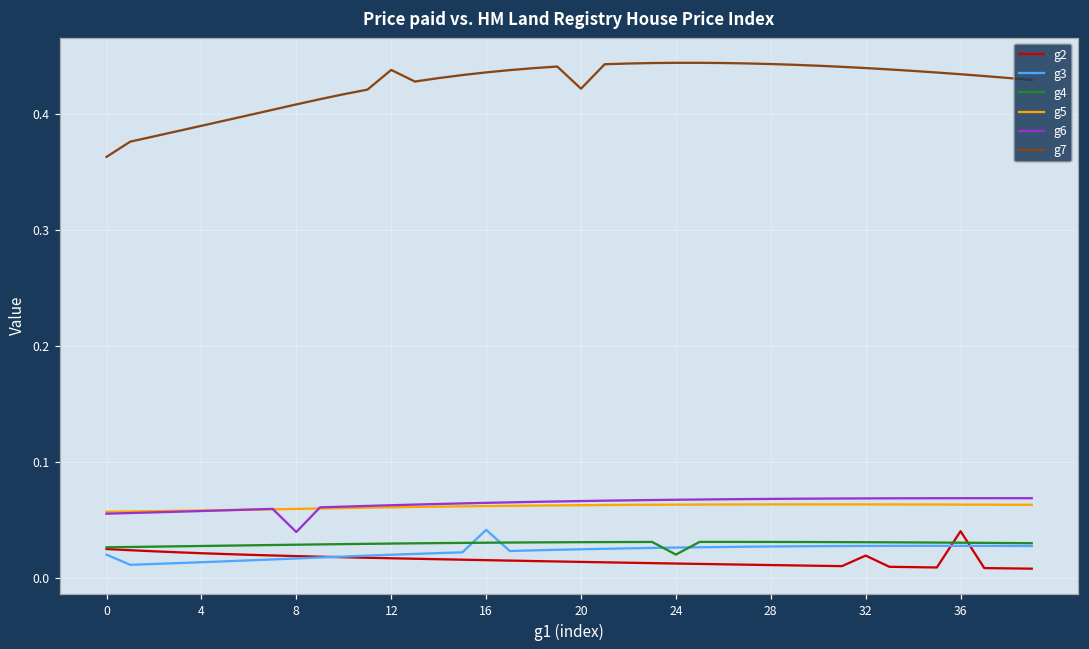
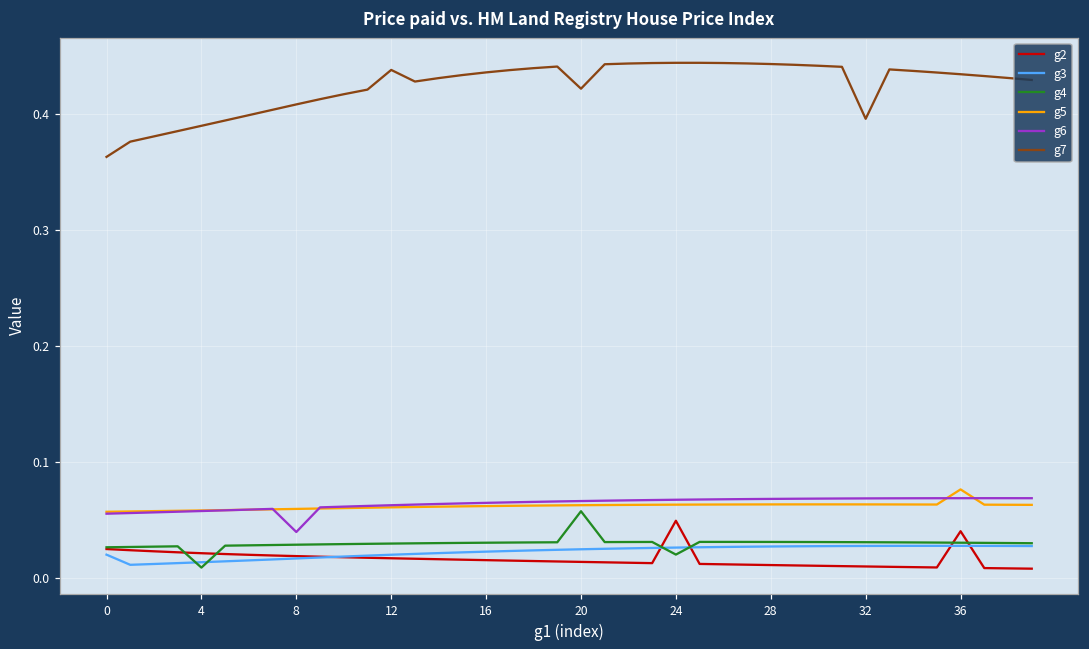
g4, 4: 0.028 -> 0.009
g3, 16: 0.042 -> 0.023
g4, 20: 0.031 -> 0.058
g2, 24: 0.013 -> 0.049
g2, 32: 0.019 -> 0.010
g7, 32: 0.439 -> 0.396
g5, 36: 0.063 -> 0.076
